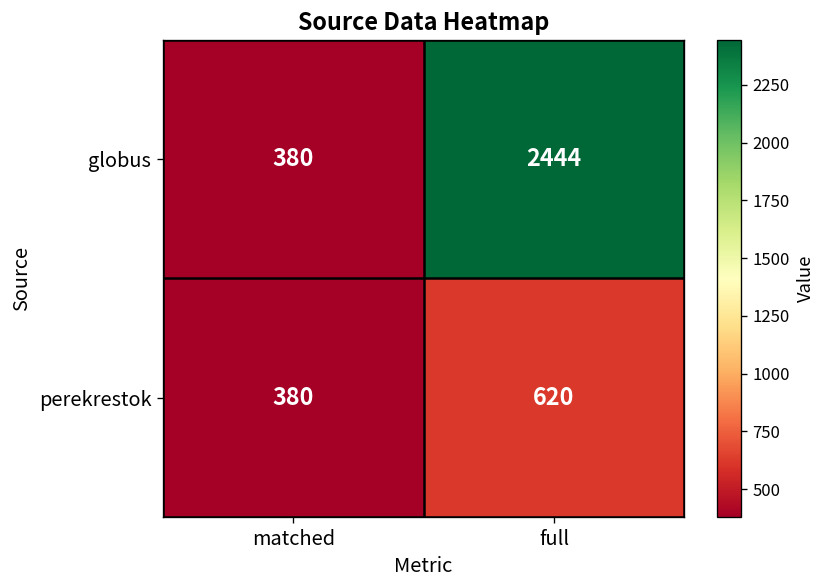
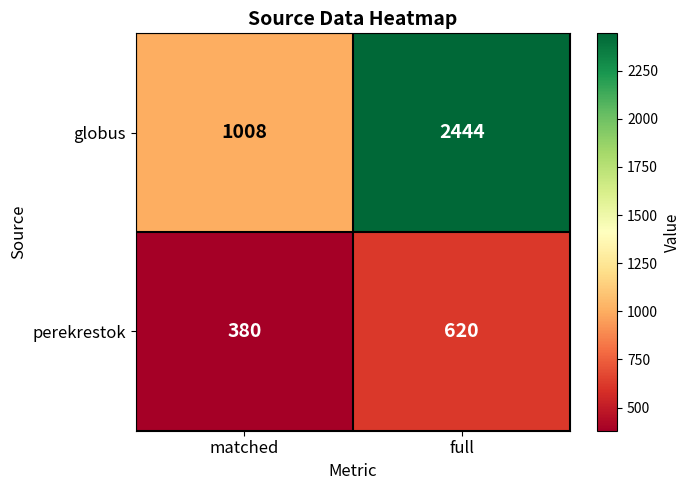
globus, matched: 380 -> 1008
